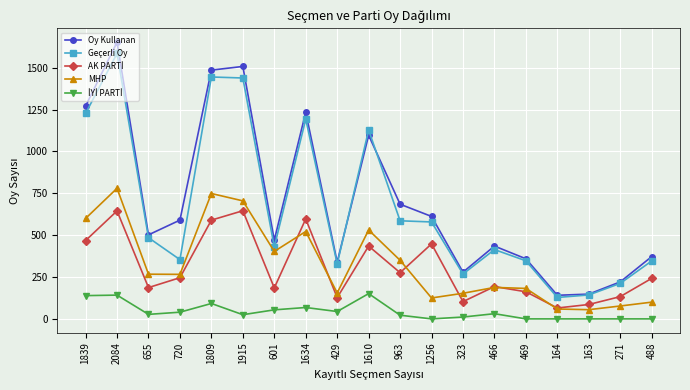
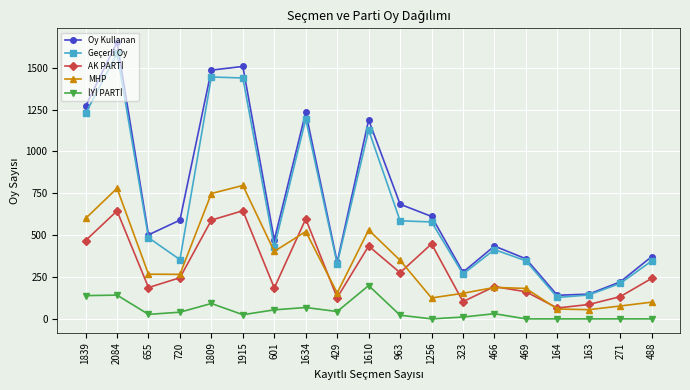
MHP, 1915: 710 -> 800
Oy Kullanan, 1610: 1100 -> 1190
İYİ PARTİ, 1610: 150 -> 200
